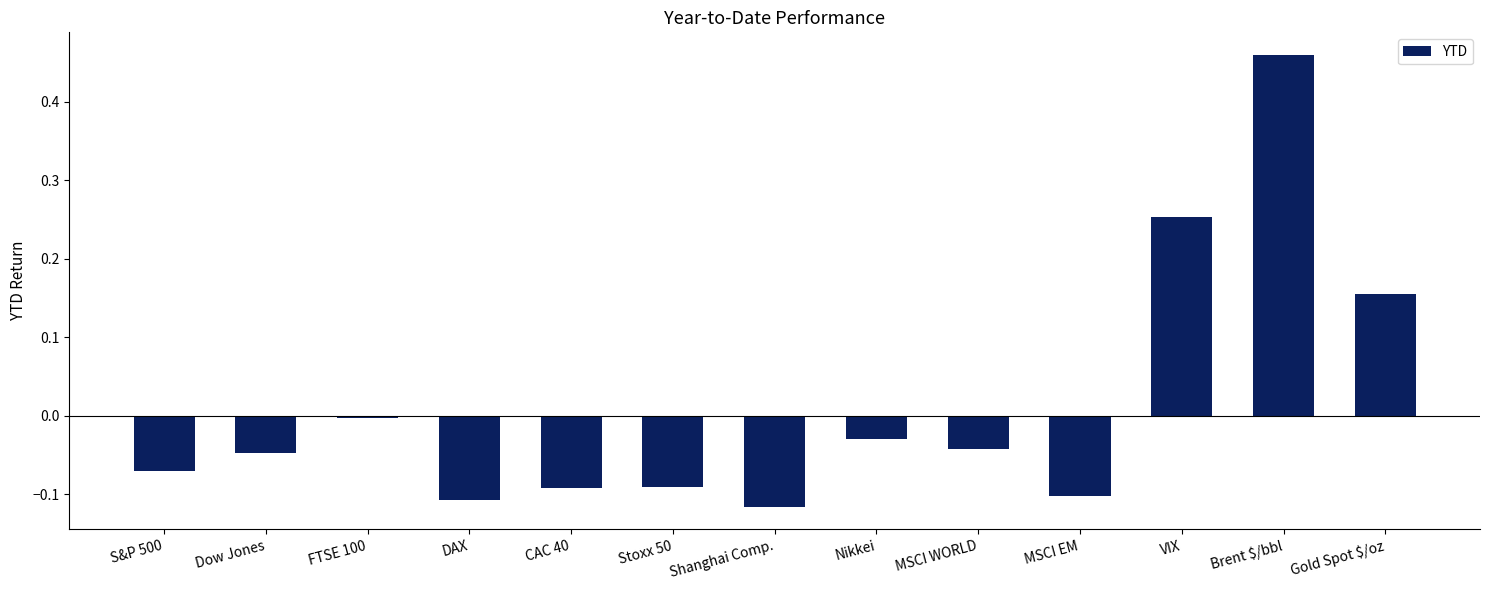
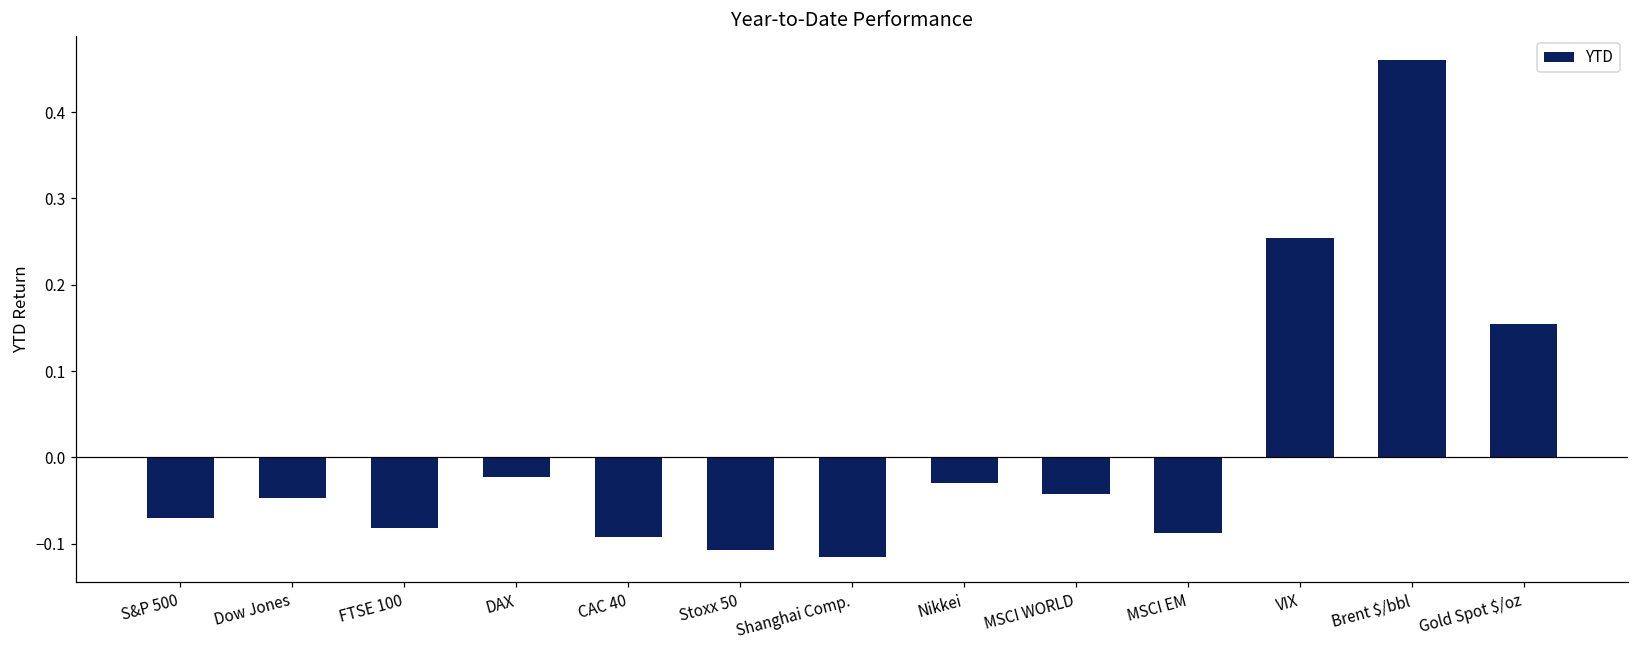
FTSE 100: 0.00 -> -0.08
DAX: -0.11 -> -0.02
Stoxx 50: -0.09 -> -0.11
MSCI EM: -0.10 -> -0.09
